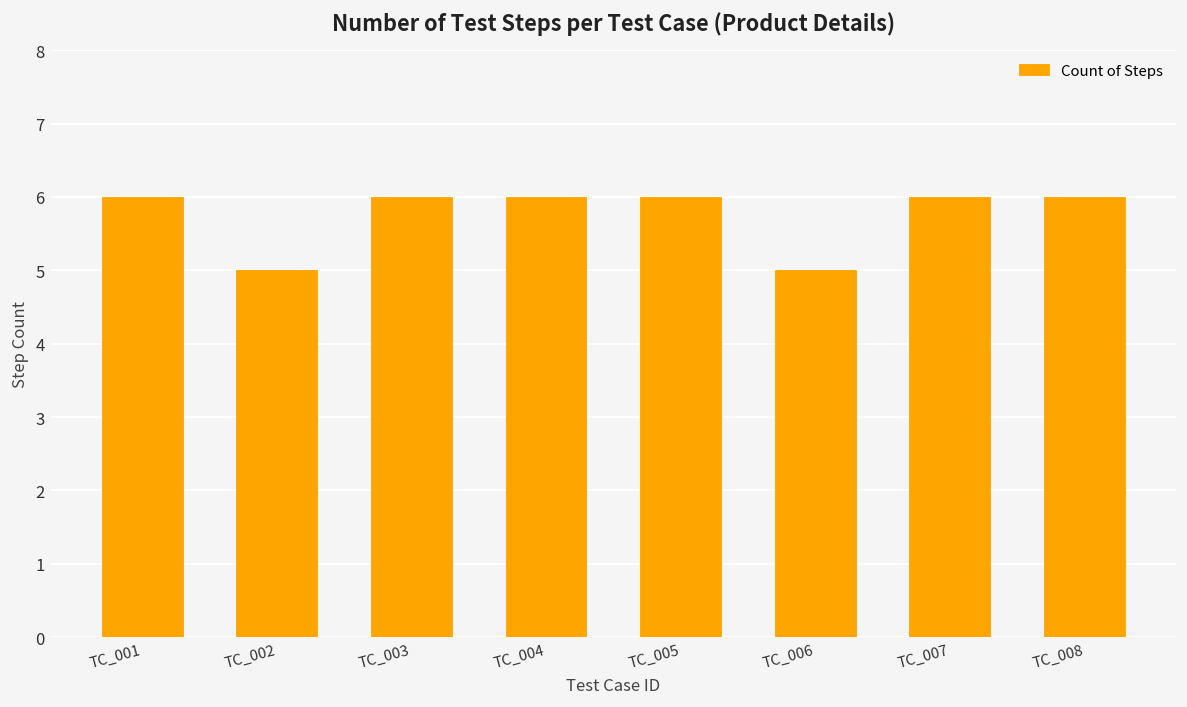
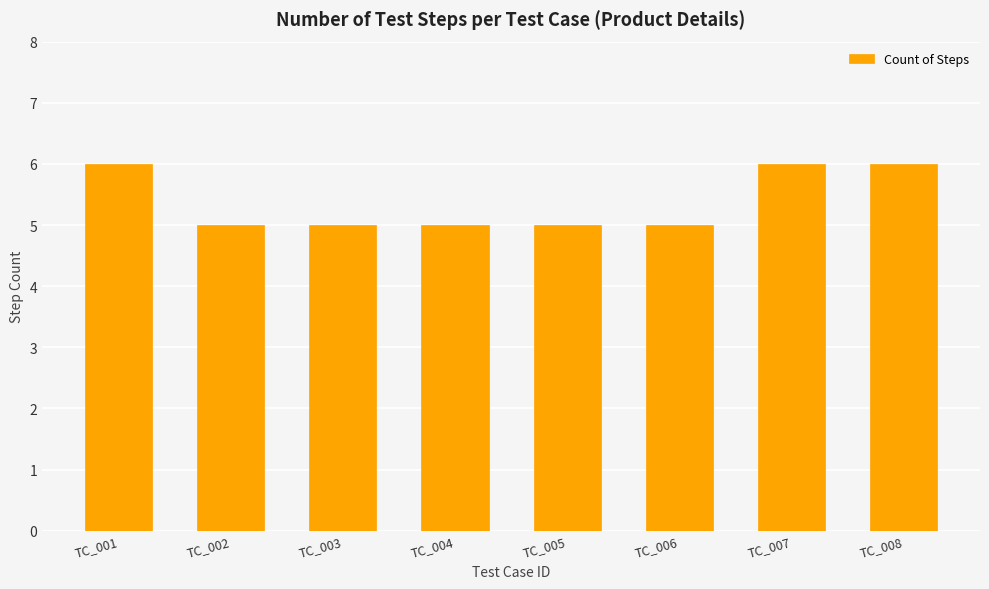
TC_003: 6 -> 5
TC_004: 6 -> 5
TC_005: 6 -> 5
